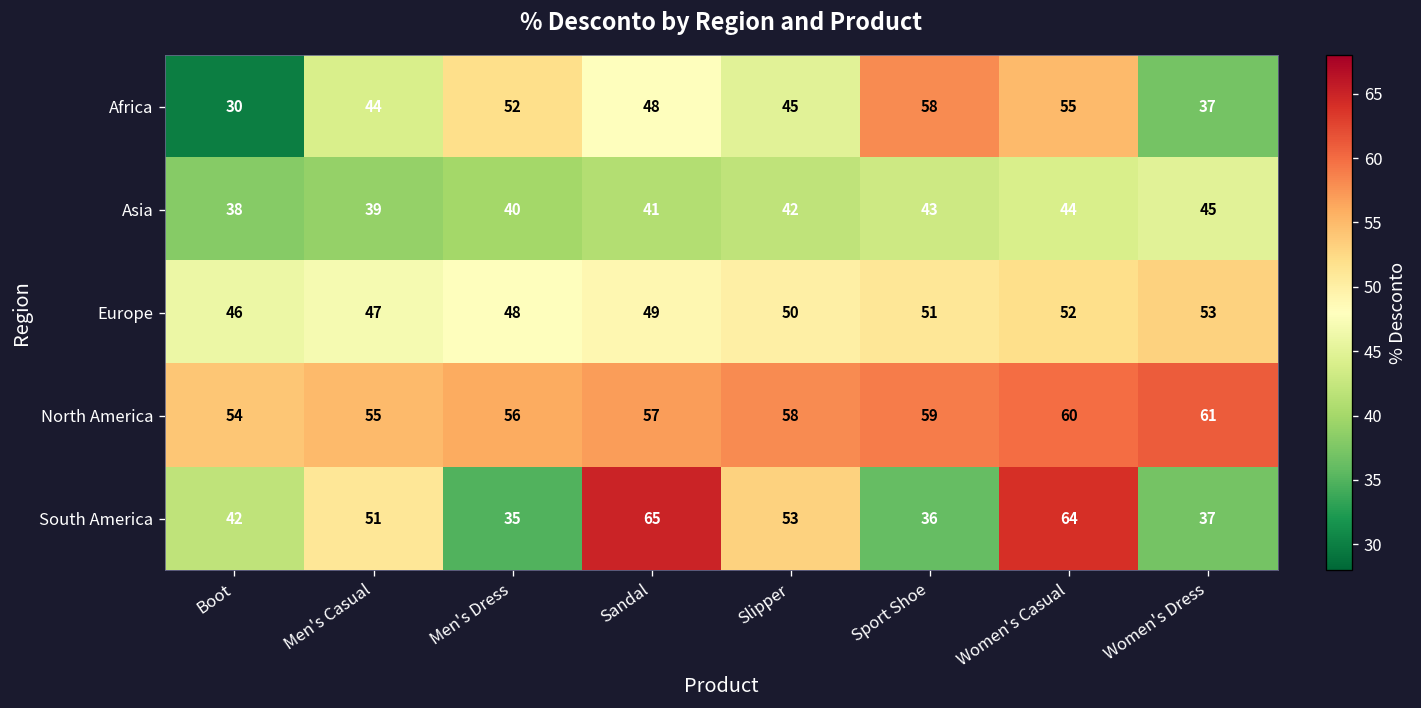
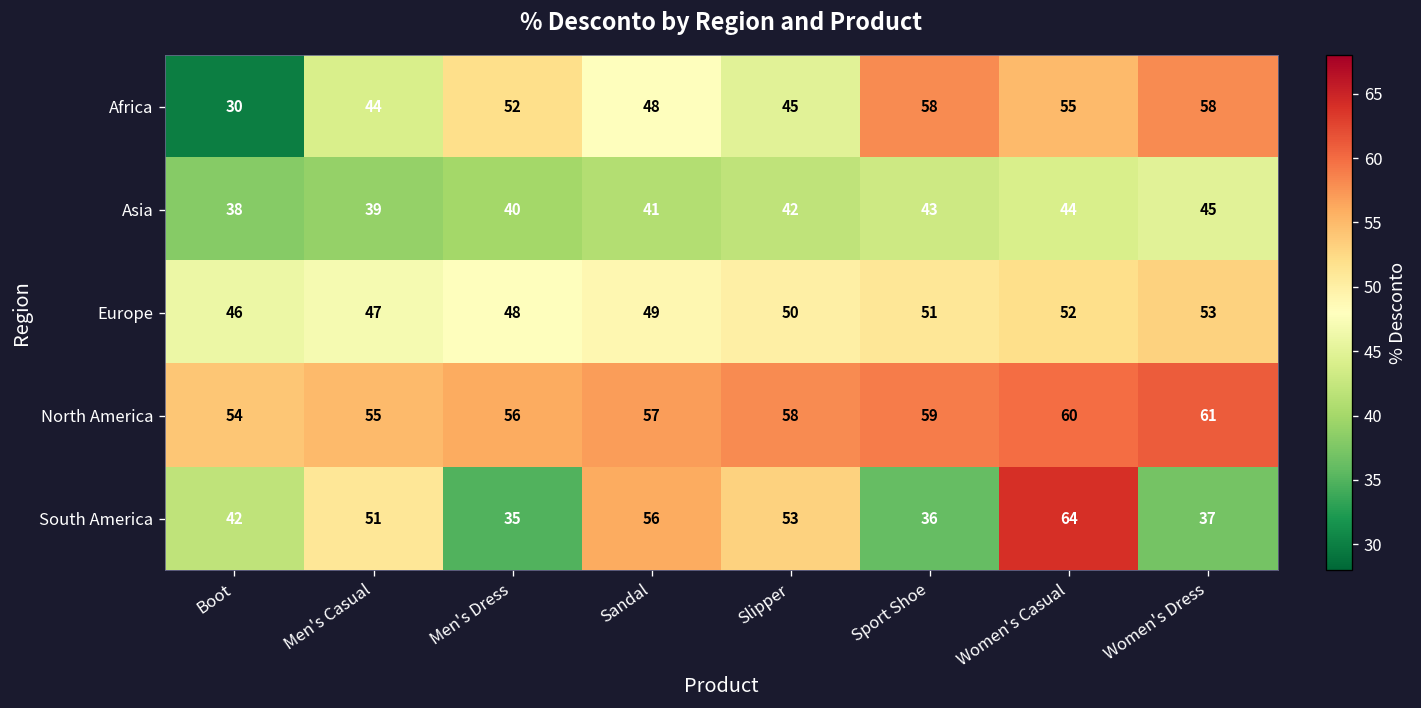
Africa, Women's Dress: 37 -> 58
South America, Sandal: 65 -> 56
